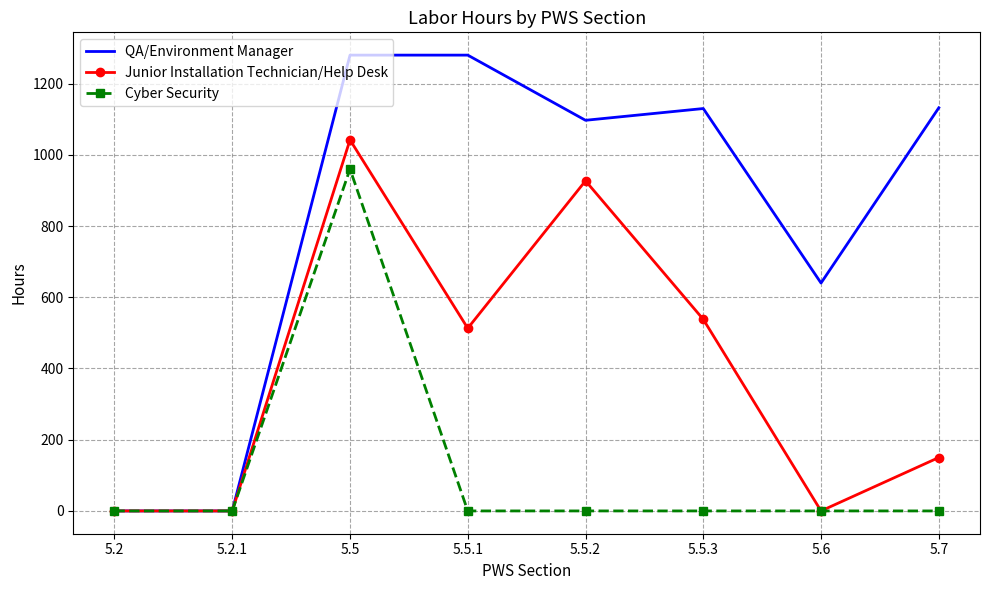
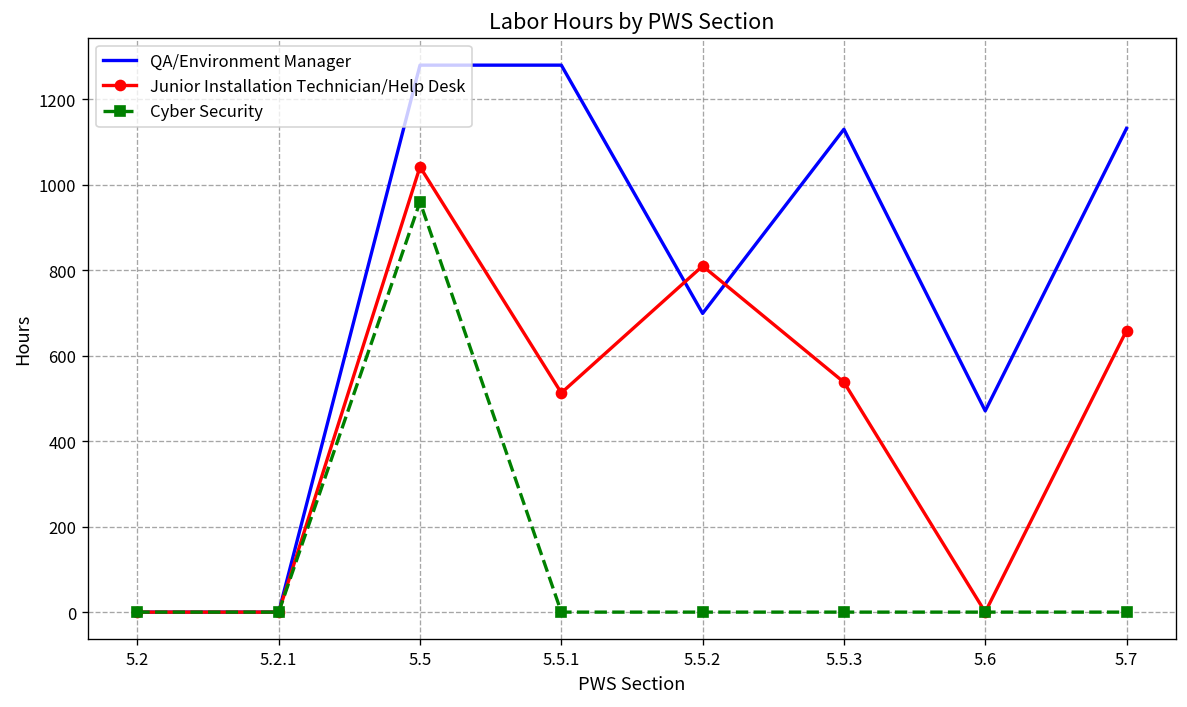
QA/Environment Manager, 5.5.2: 1100 -> 700
Junior Installation Technician/Help Desk, 5.5.2: 930 -> 810
QA/Environment Manager, 5.6: 640 -> 470
Junior Installation Technician/Help Desk, 5.7: 150 -> 660
